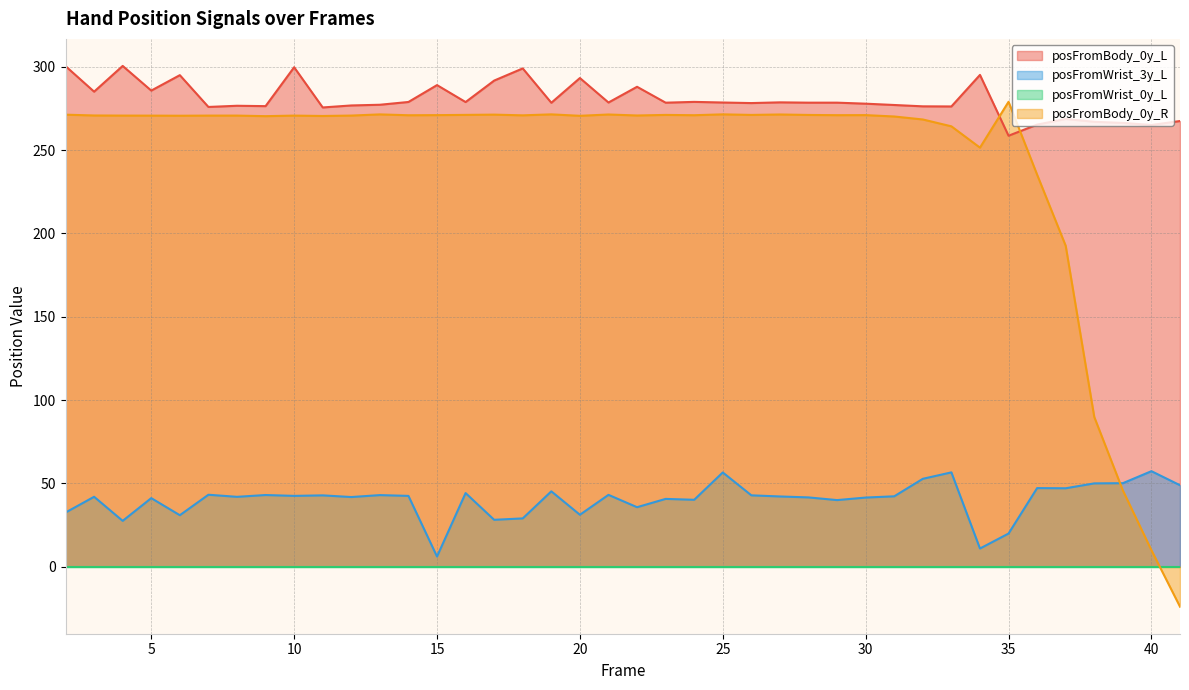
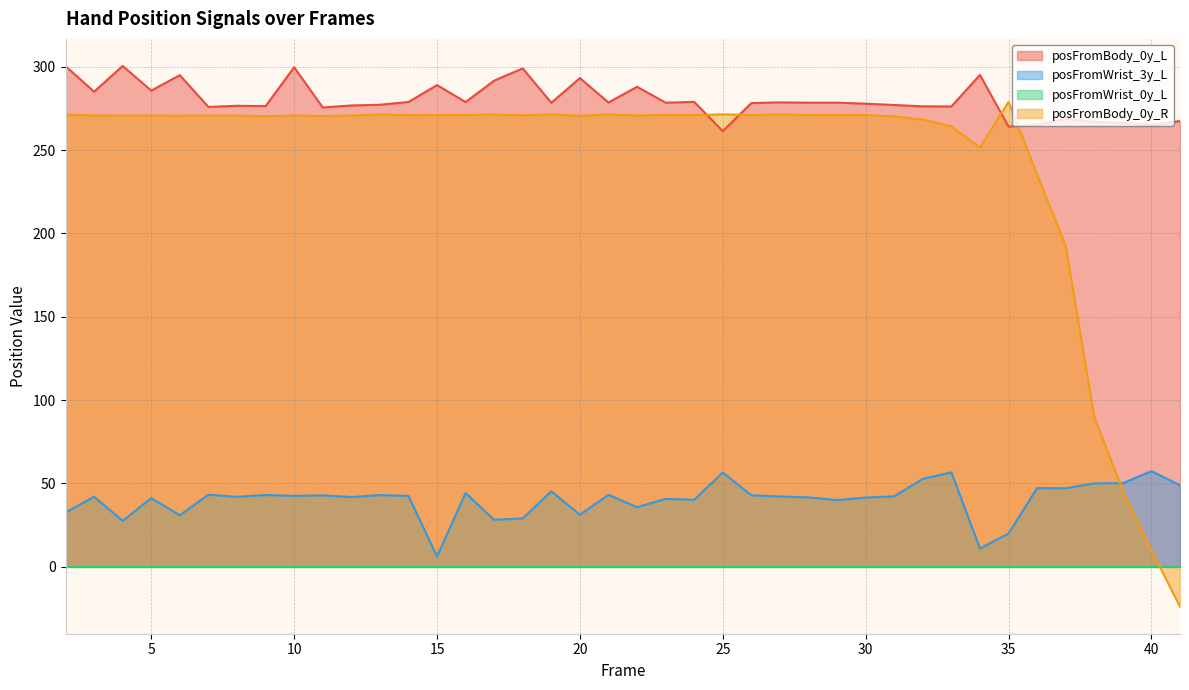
posFromBody_0y_L, 25: 279 -> 261
posFromBody_0y_L, 35: 259 -> 264
